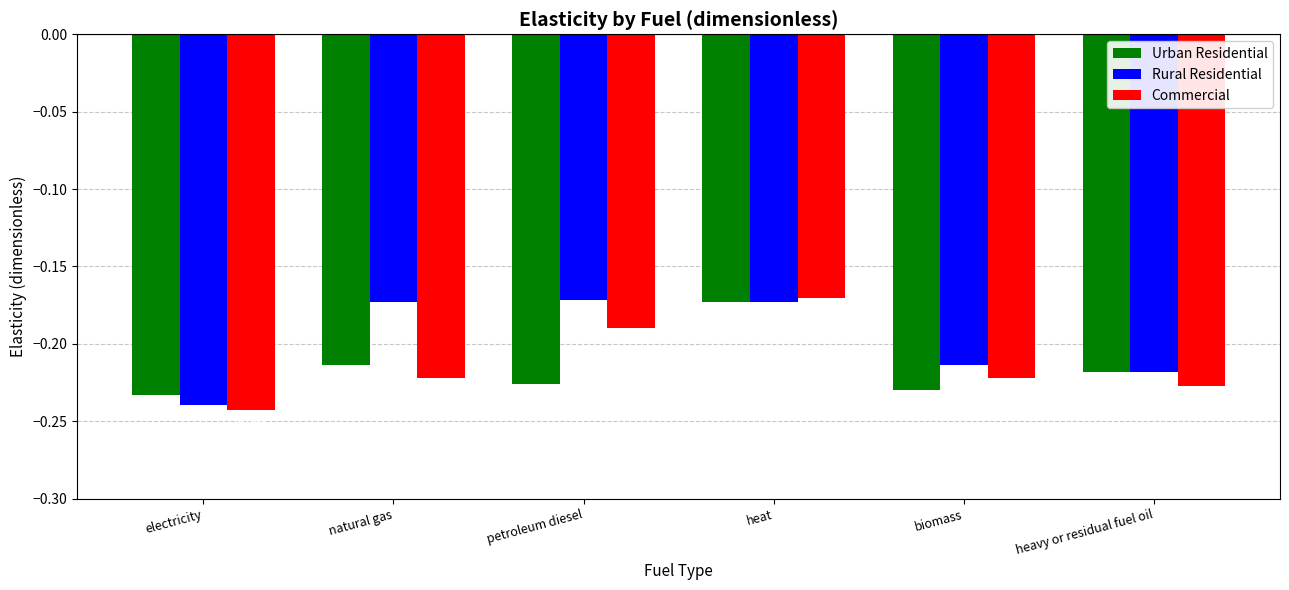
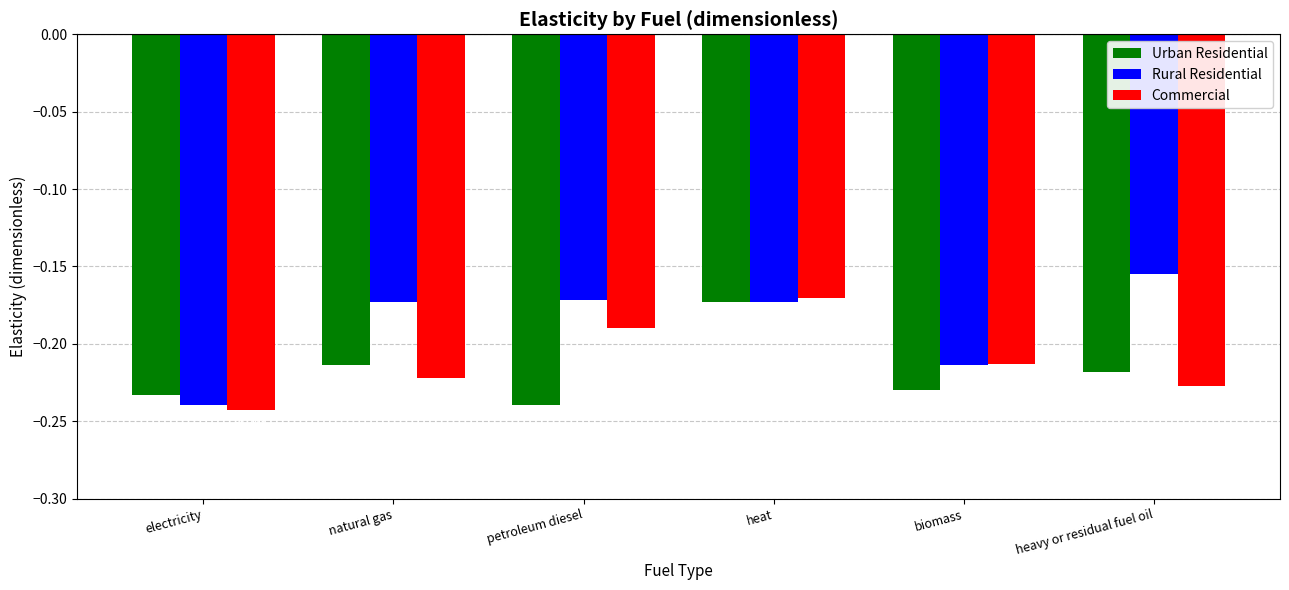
Urban Residential, petroleum diesel: -0.226 -> -0.239
Commercial, biomass: -0.222 -> -0.213
Rural Residential, heavy or residual fuel oil: -0.218 -> -0.155
